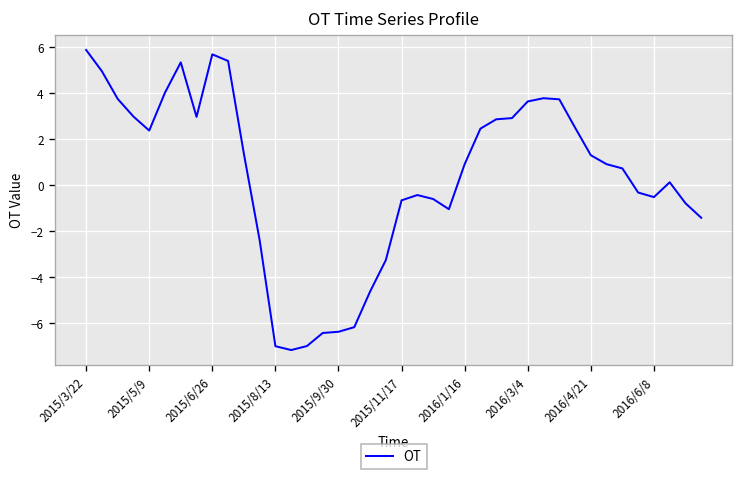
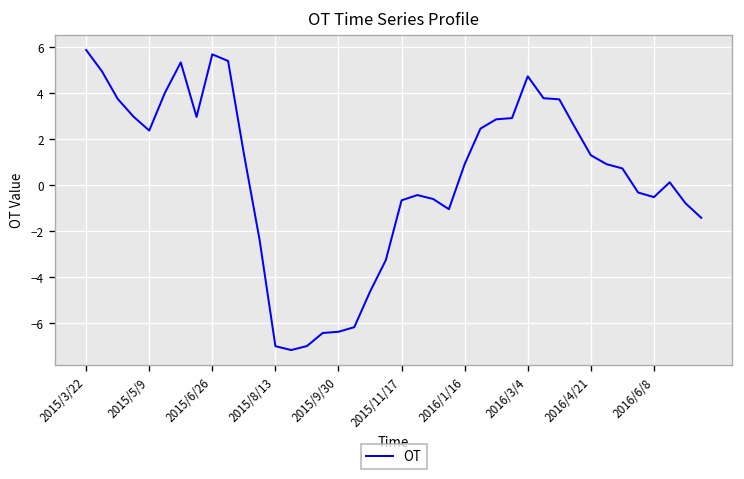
2016/3/4: 3.6 -> 4.7
